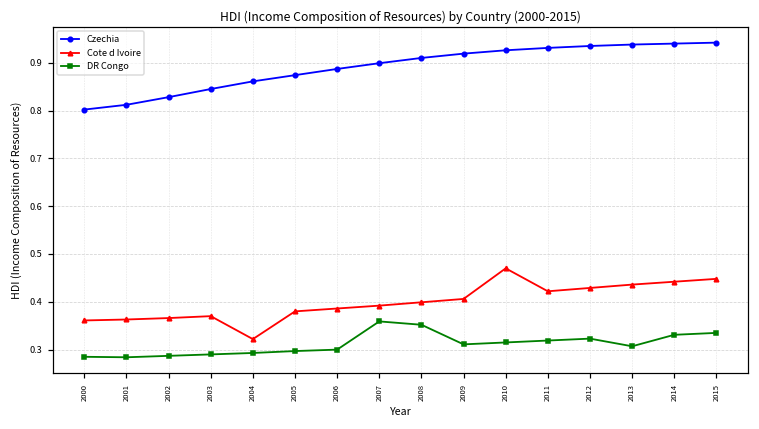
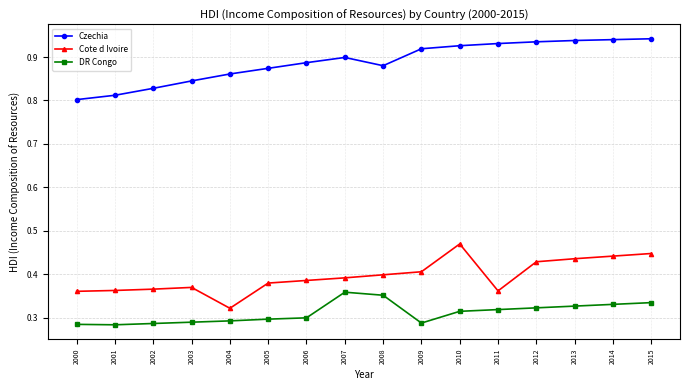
Czechia, 2008: 0.91 -> 0.88
DR Congo, 2009: 0.31 -> 0.29
Cote d Ivoire, 2011: 0.42 -> 0.36
DR Congo, 2013: 0.31 -> 0.33
